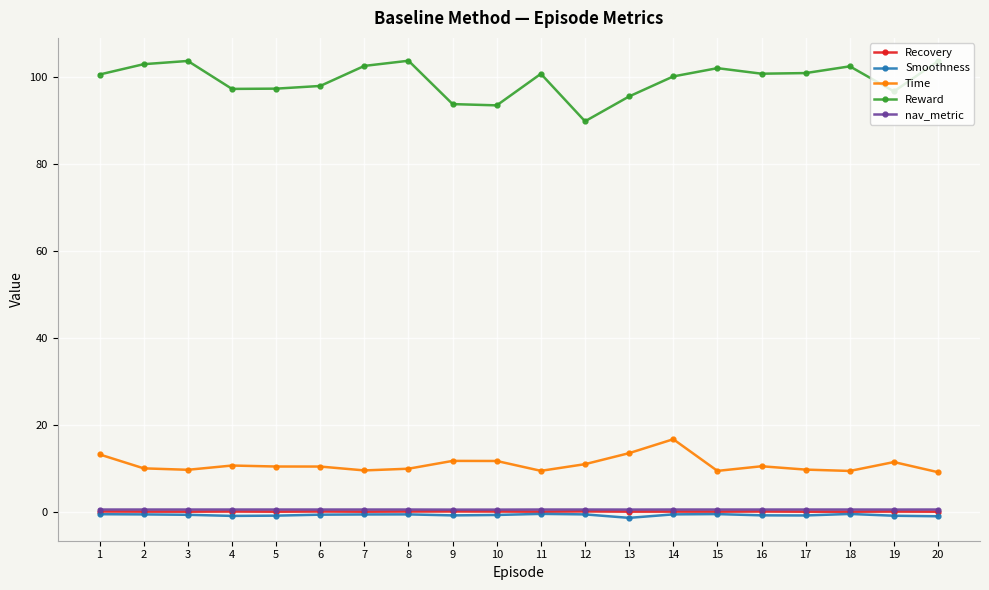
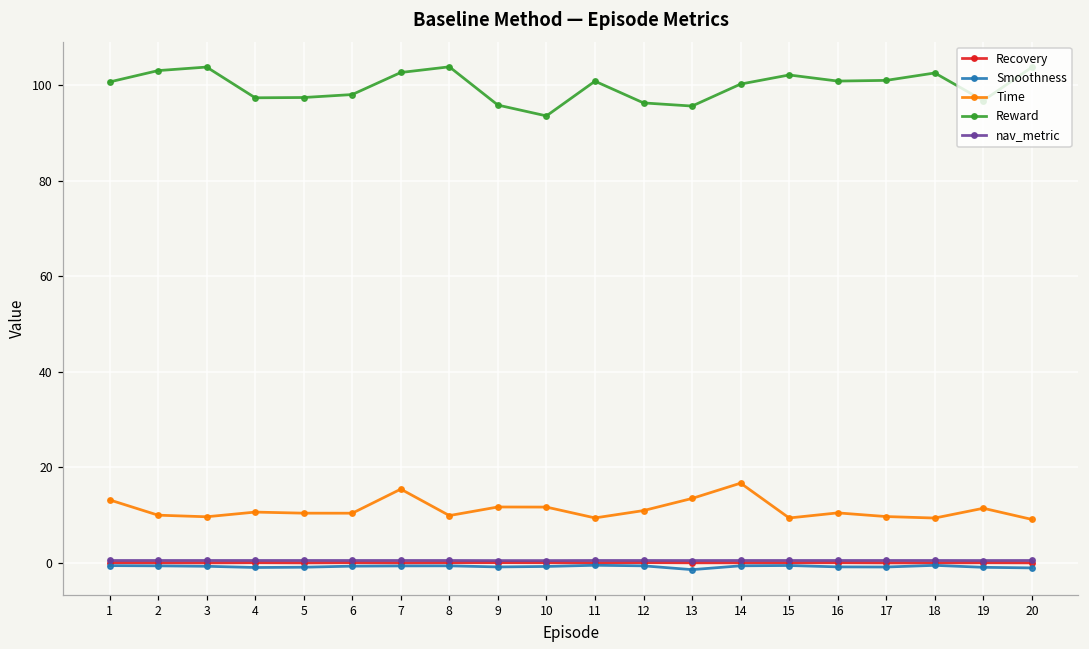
Time, 7: 10 -> 15
Reward, 9: 94 -> 96
Reward, 12: 90 -> 96
